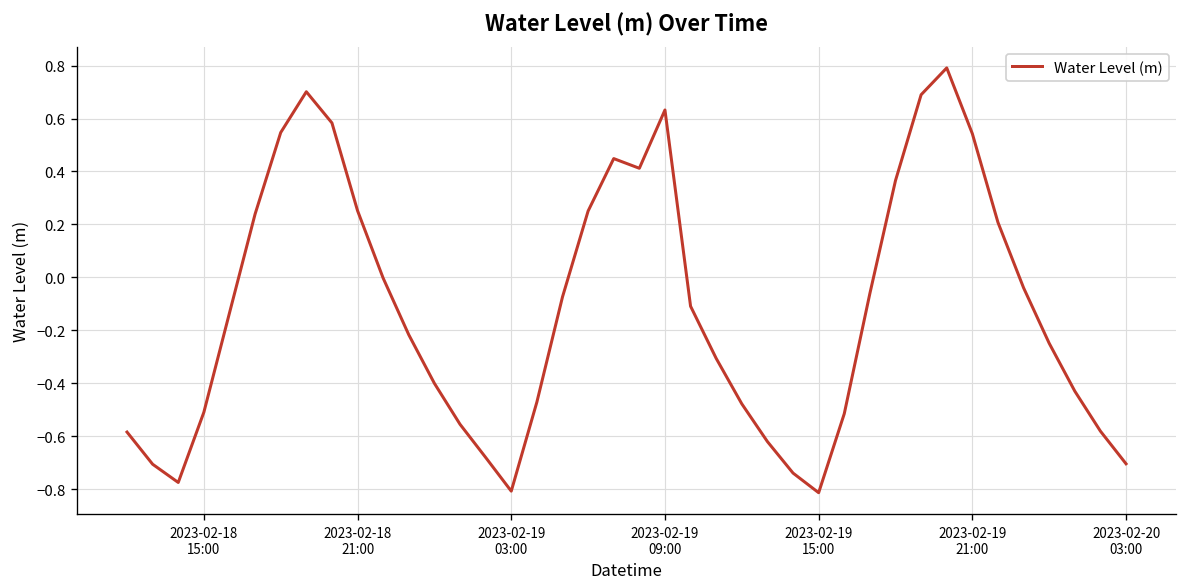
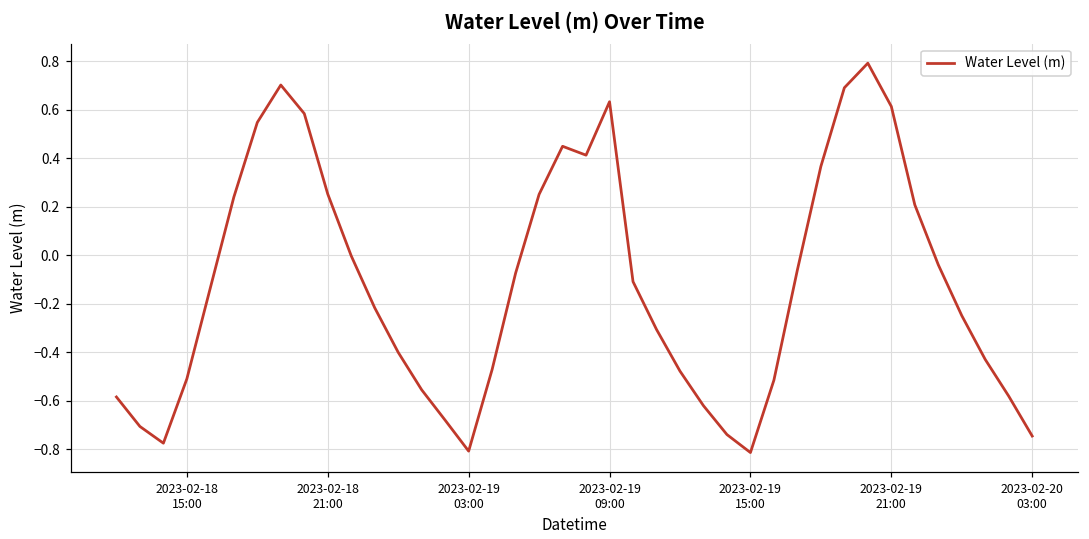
2023-02-19 21:00: 0.54 -> 0.61
2023-02-20 03:00: -0.70 -> -0.75
